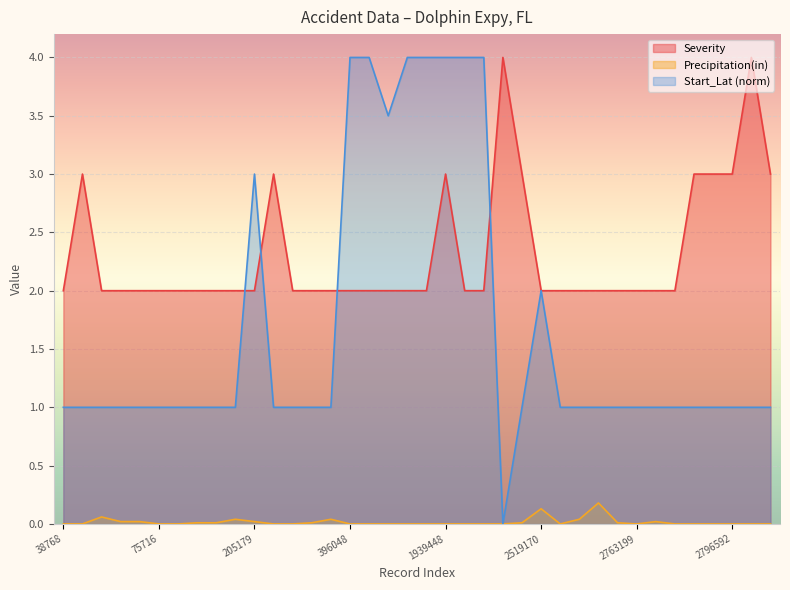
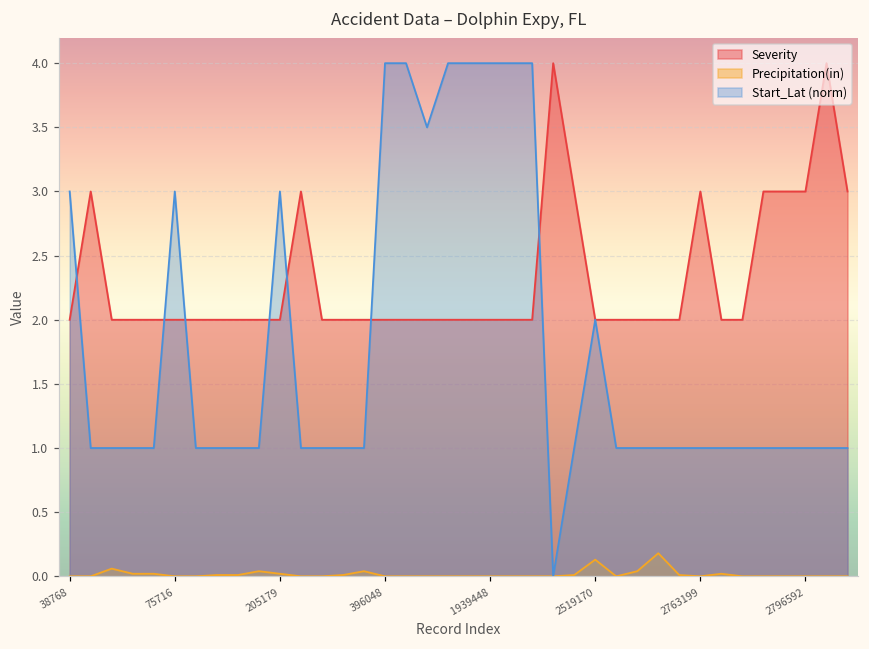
Start_Lat (norm), 38768: 1.00 -> 3.00
Start_Lat (norm), 75716: 1.00 -> 3.00
Severity, 1939448: 3 -> 2
Severity, 2763199: 2 -> 3
